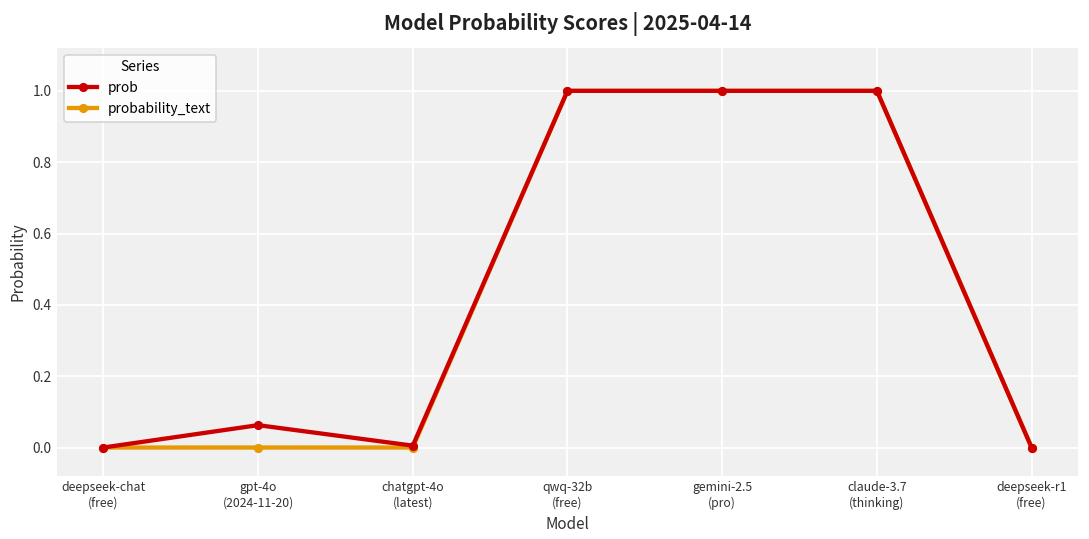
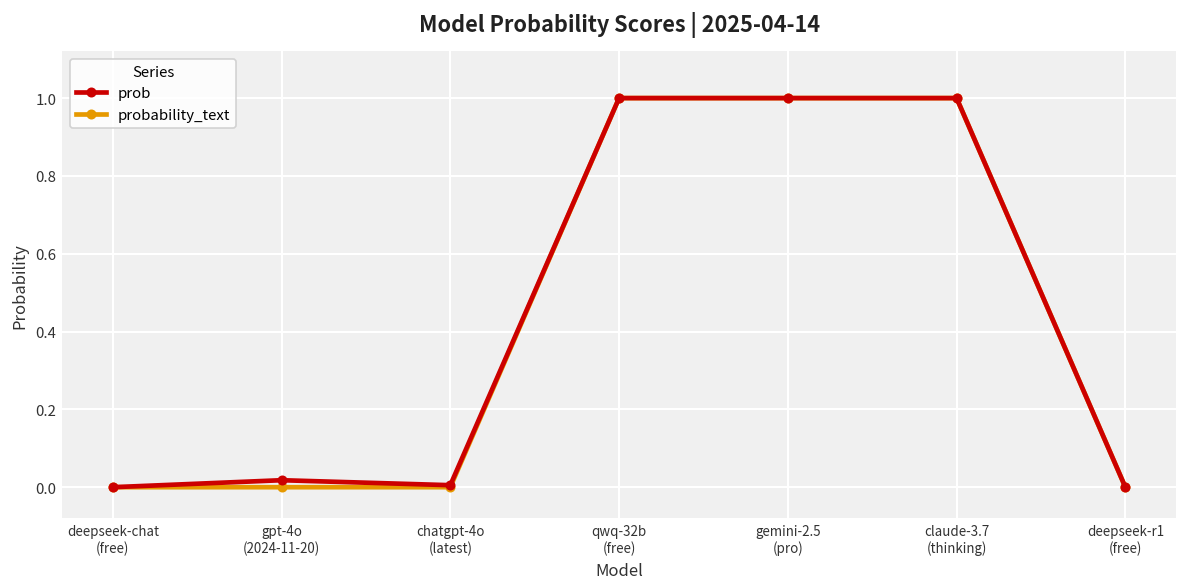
prob, gpt-4o (2024-11-20): 0.06 -> 0.02
